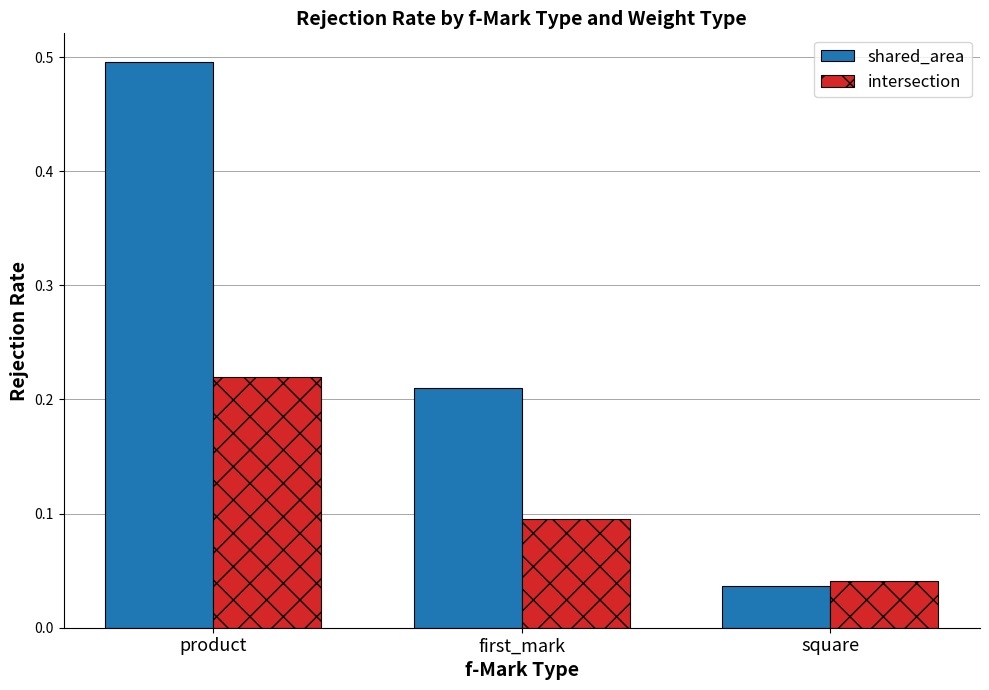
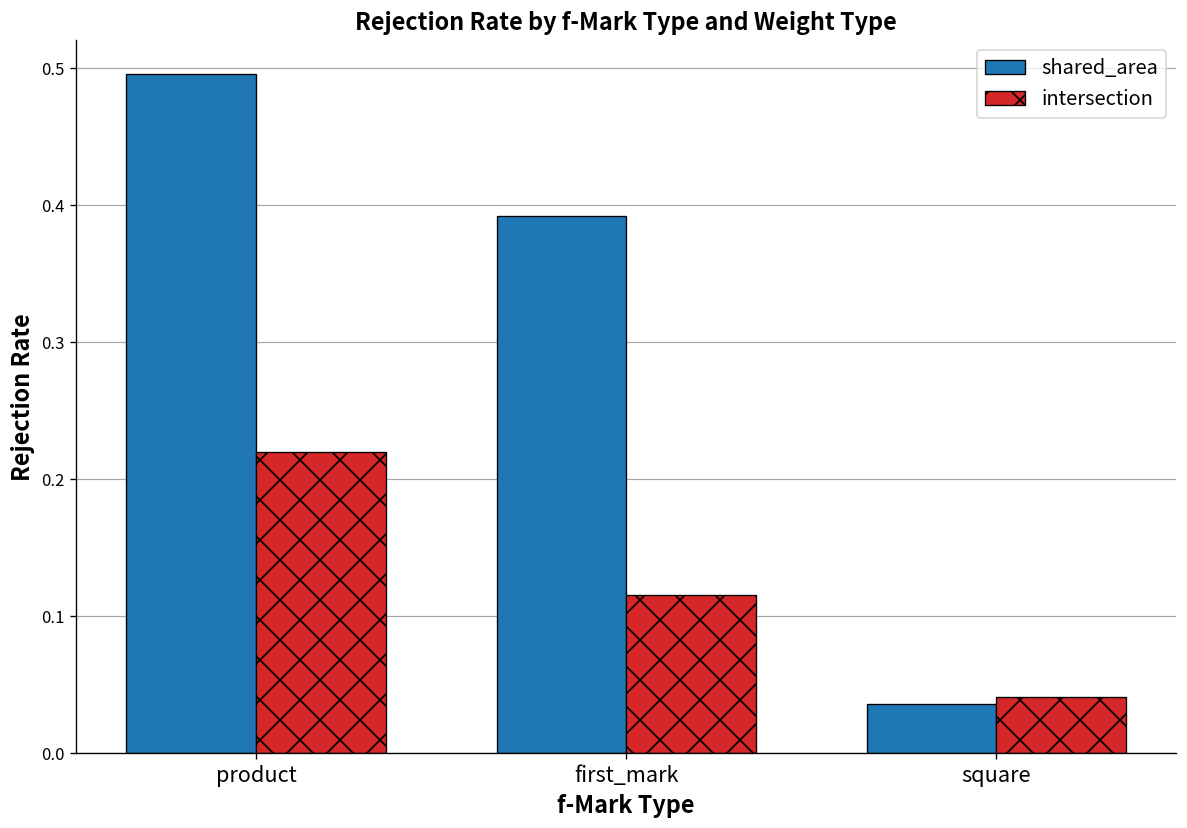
shared_area, first_mark: 0.210 -> 0.392
intersection, first_mark: 0.095 -> 0.116
